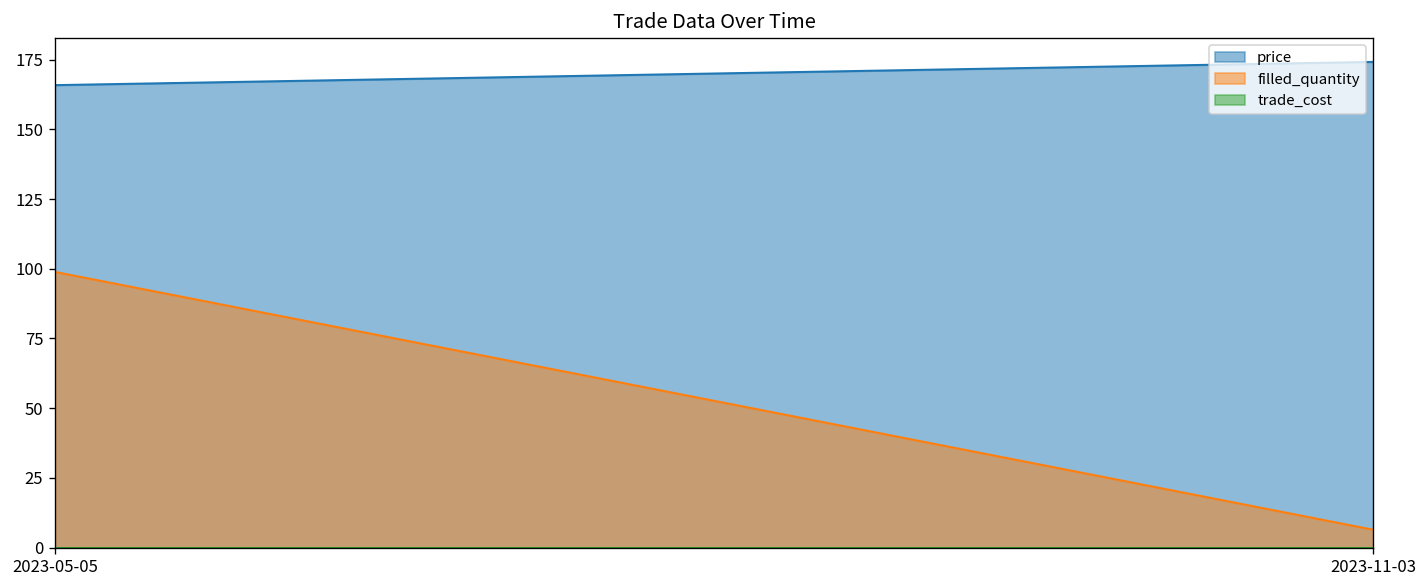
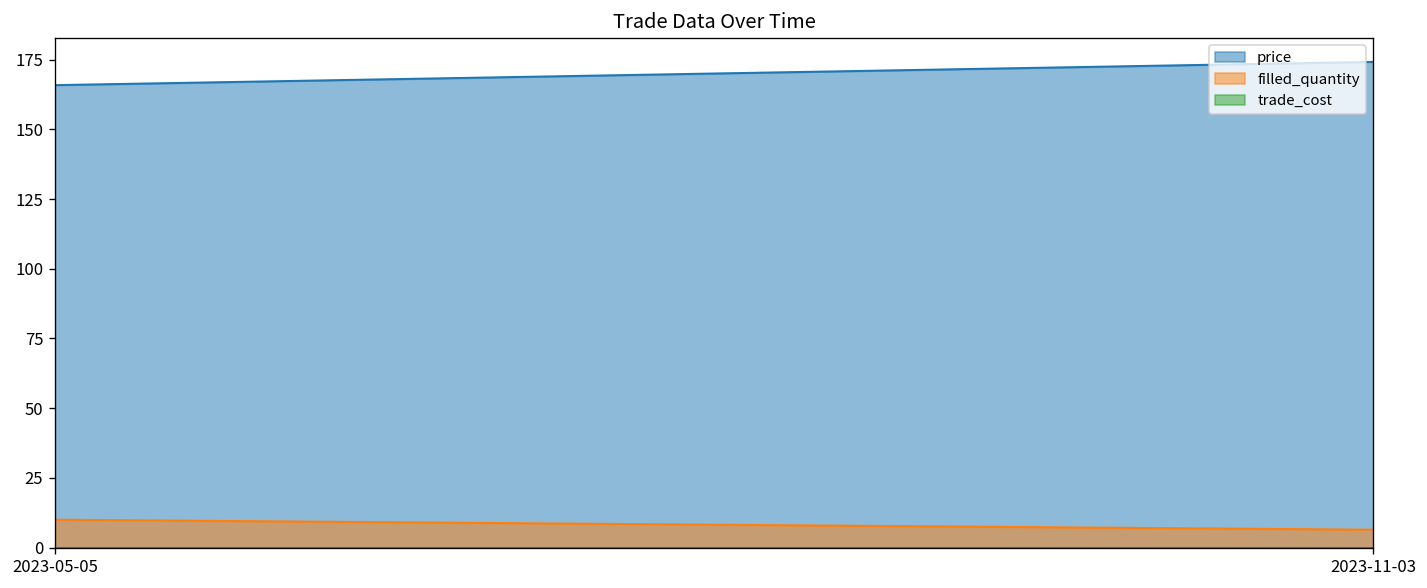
filled_quantity, 2023-05-05: 99 -> 10
